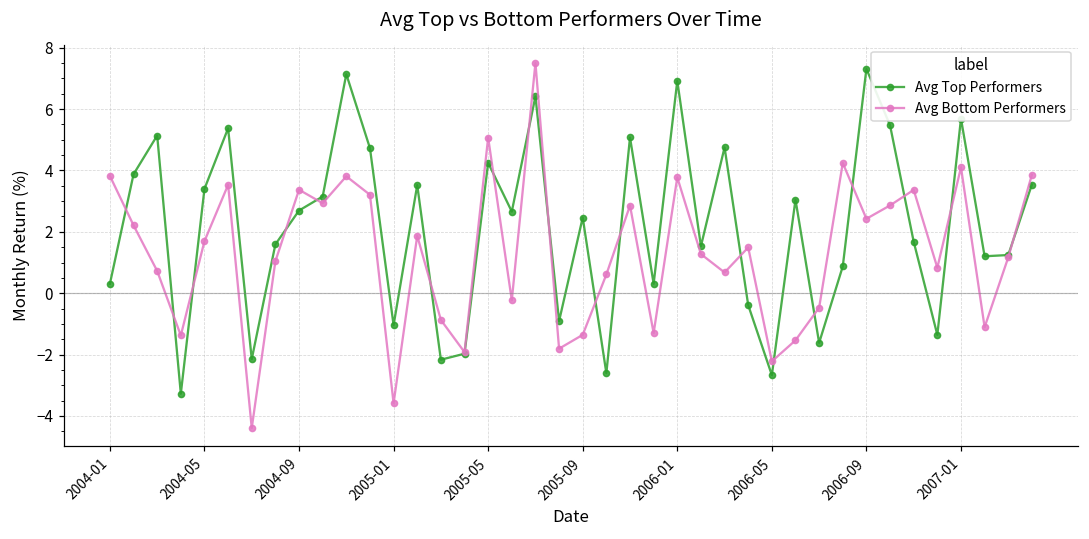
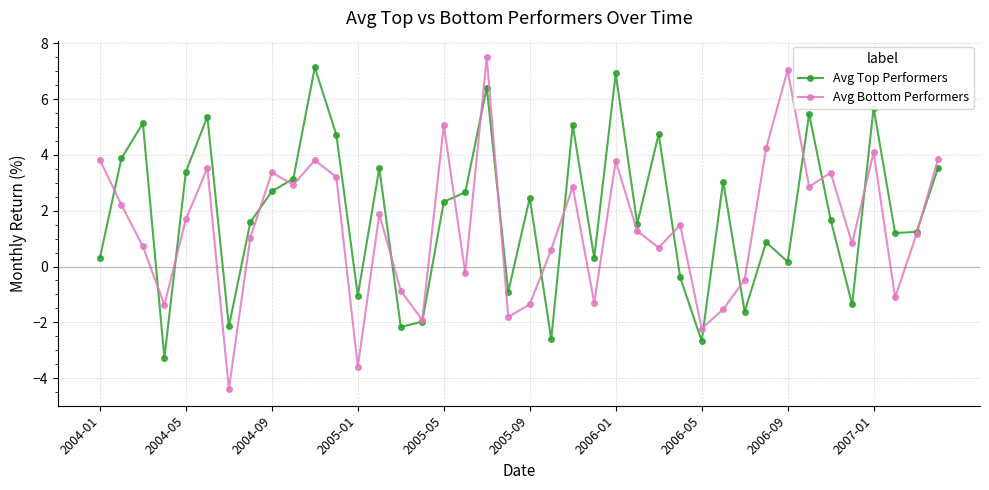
Avg Top Performers, 2005-05: 4.2 -> 2.3
Avg Top Performers, 2006-09: 7.3 -> 0.2
Avg Bottom Performers, 2006-09: 2.4 -> 7.1
